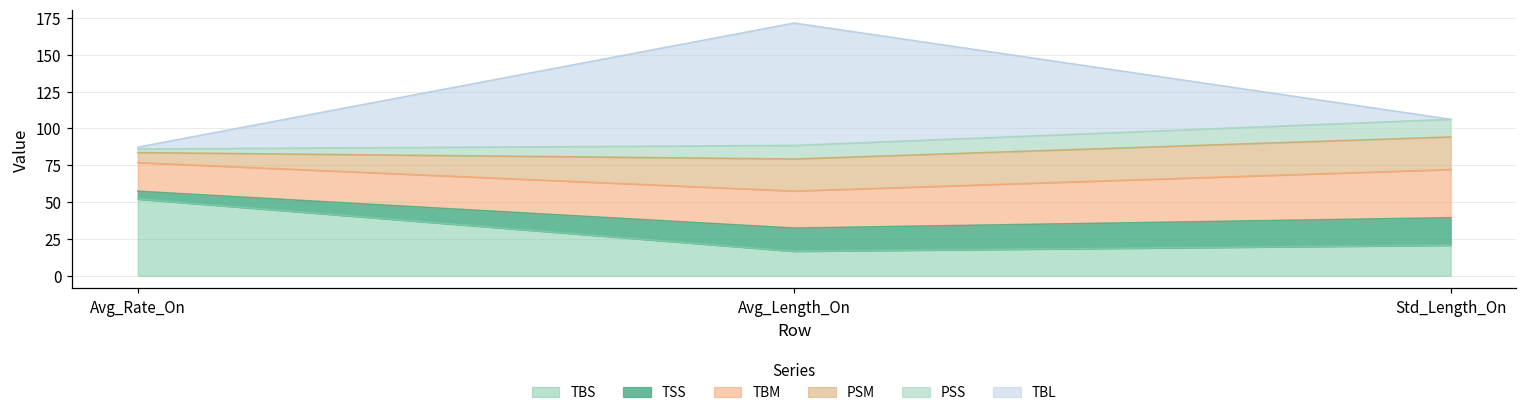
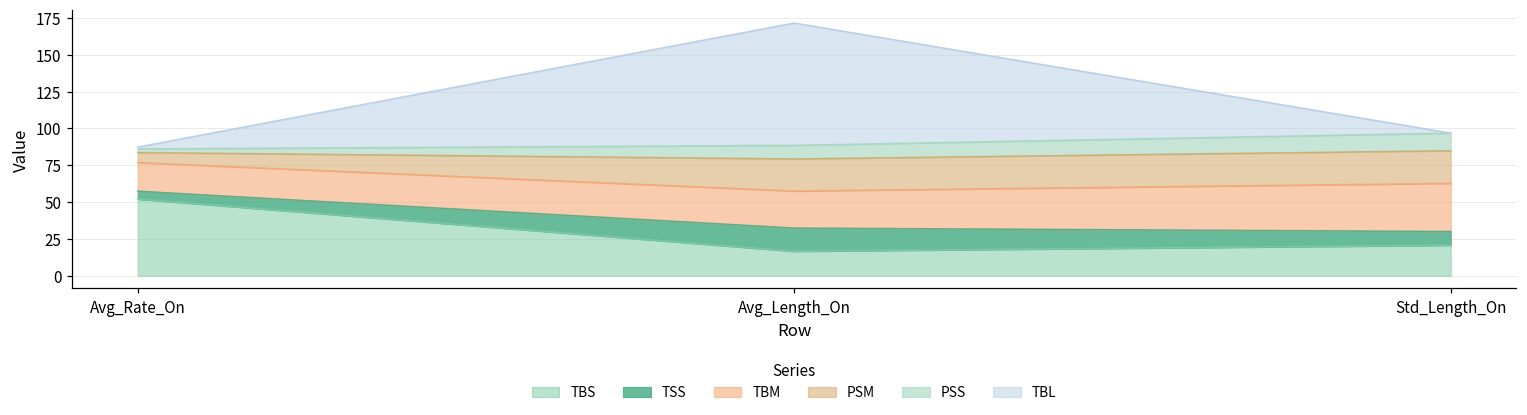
TSS, Std_Length_On: 19 -> 9
